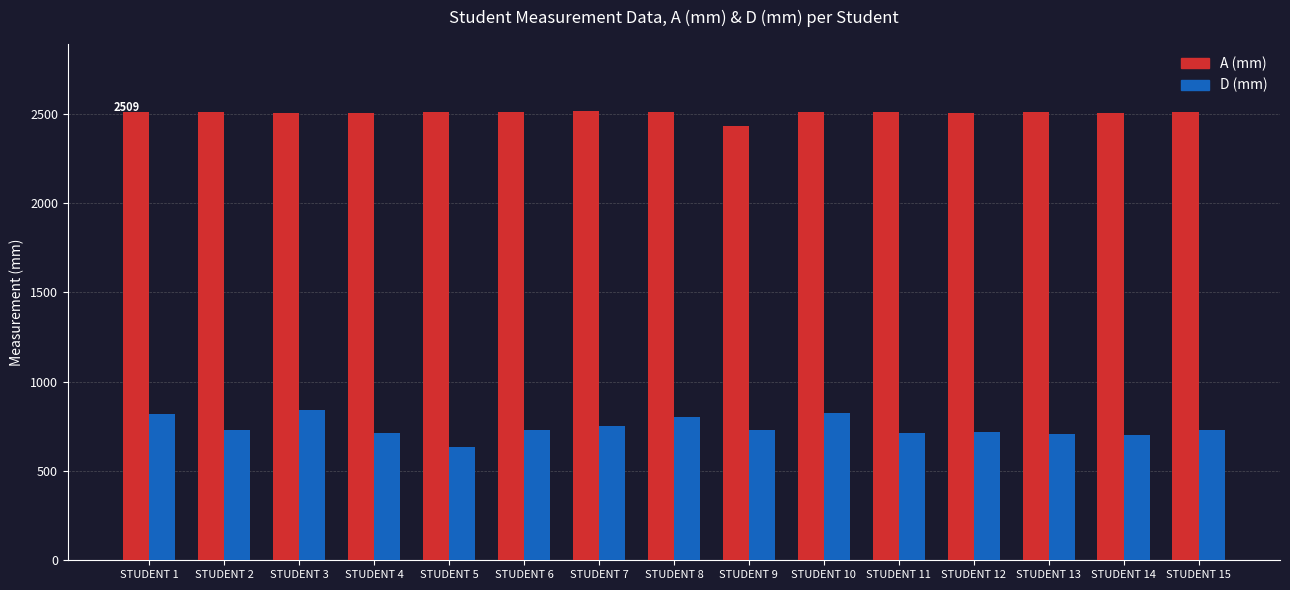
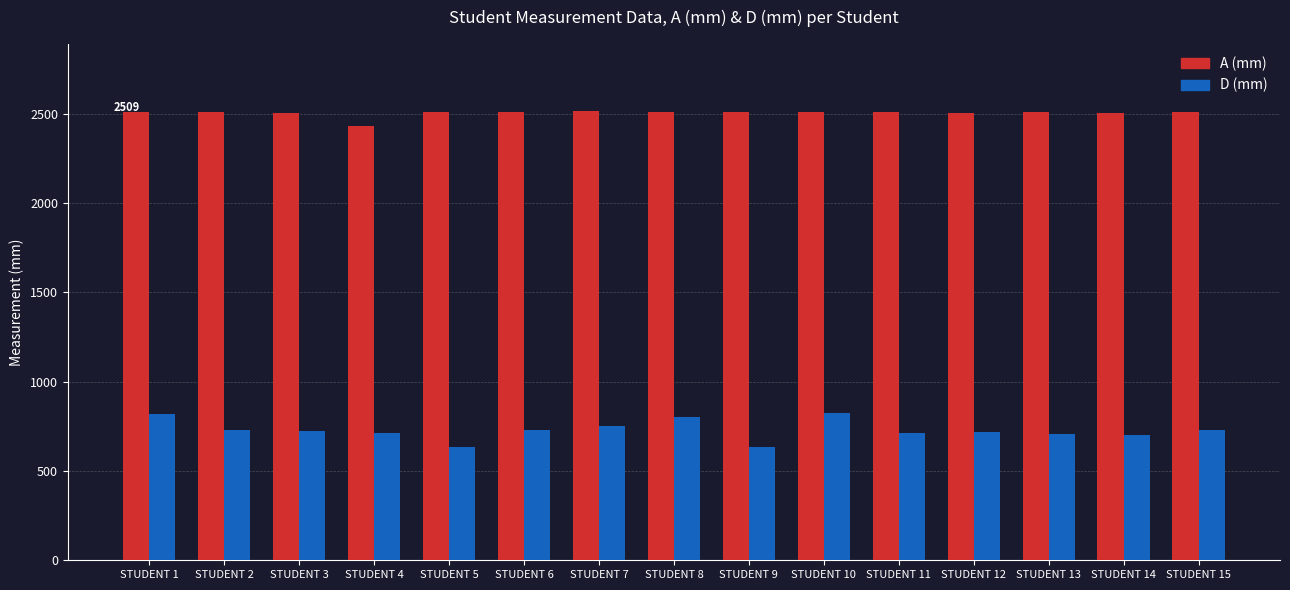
D (mm), STUDENT 3: 840 -> 730
A (mm), STUDENT 4: 2510 -> 2430
A (mm), STUDENT 9: 2430 -> 2510
D (mm), STUDENT 9: 730 -> 630
